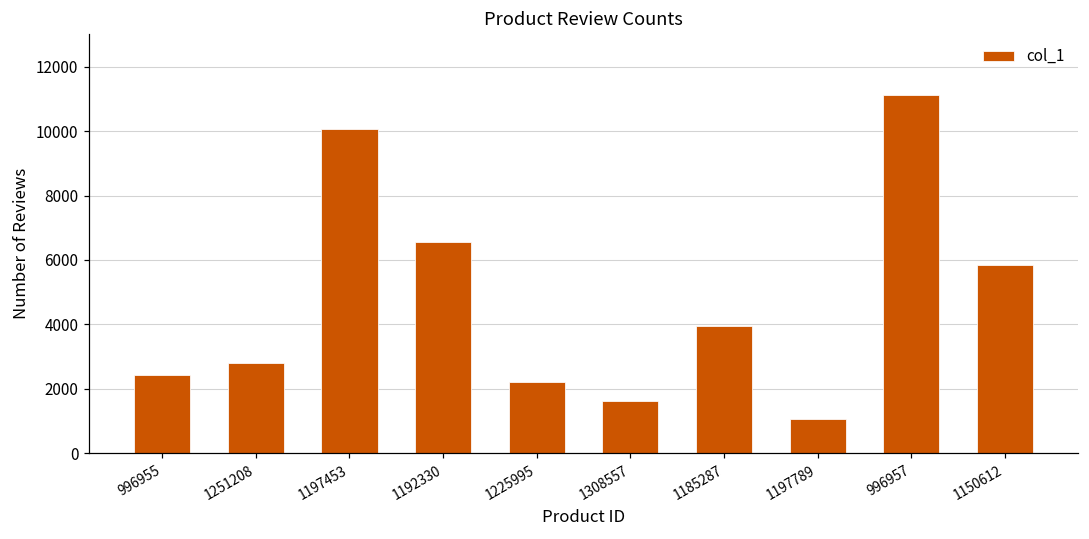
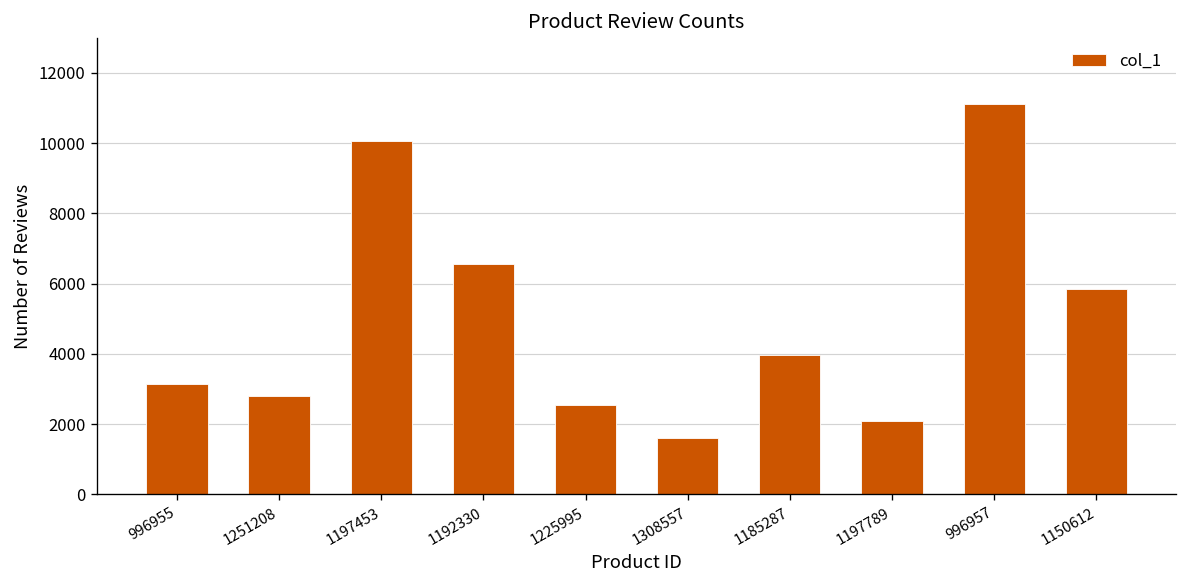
996955: 2400 -> 3100
1225995: 2200 -> 2600
1197789: 1100 -> 2100
